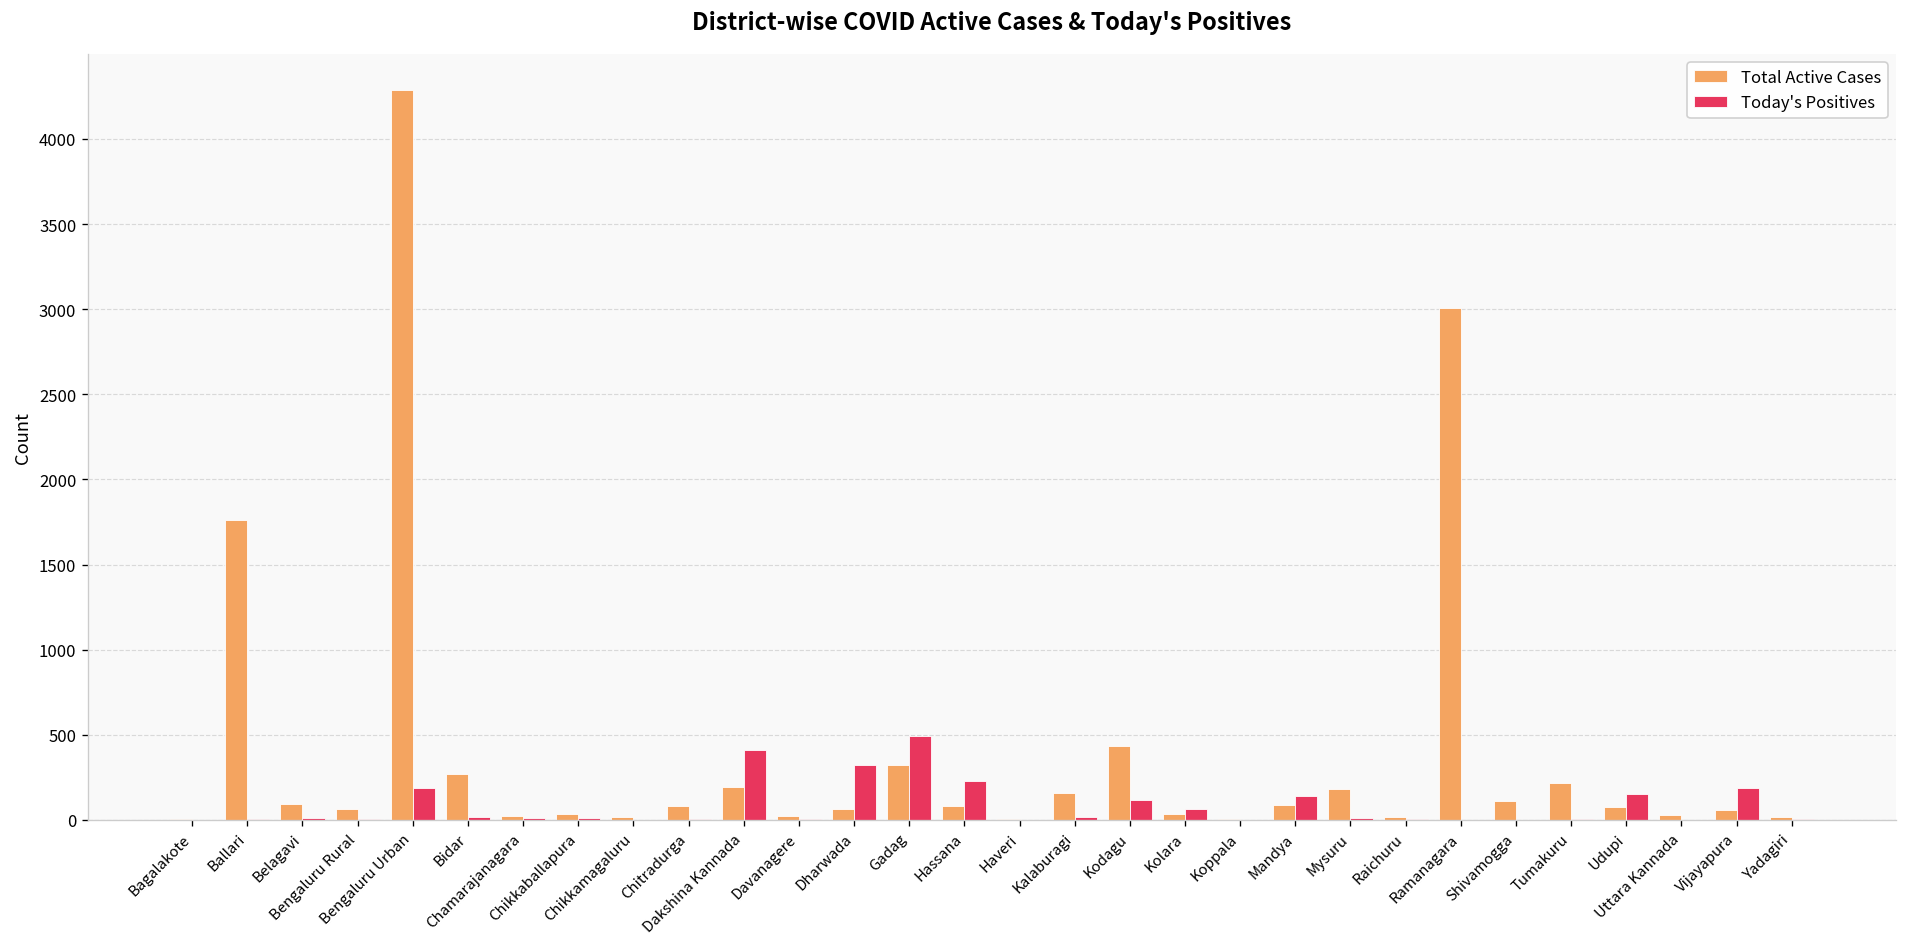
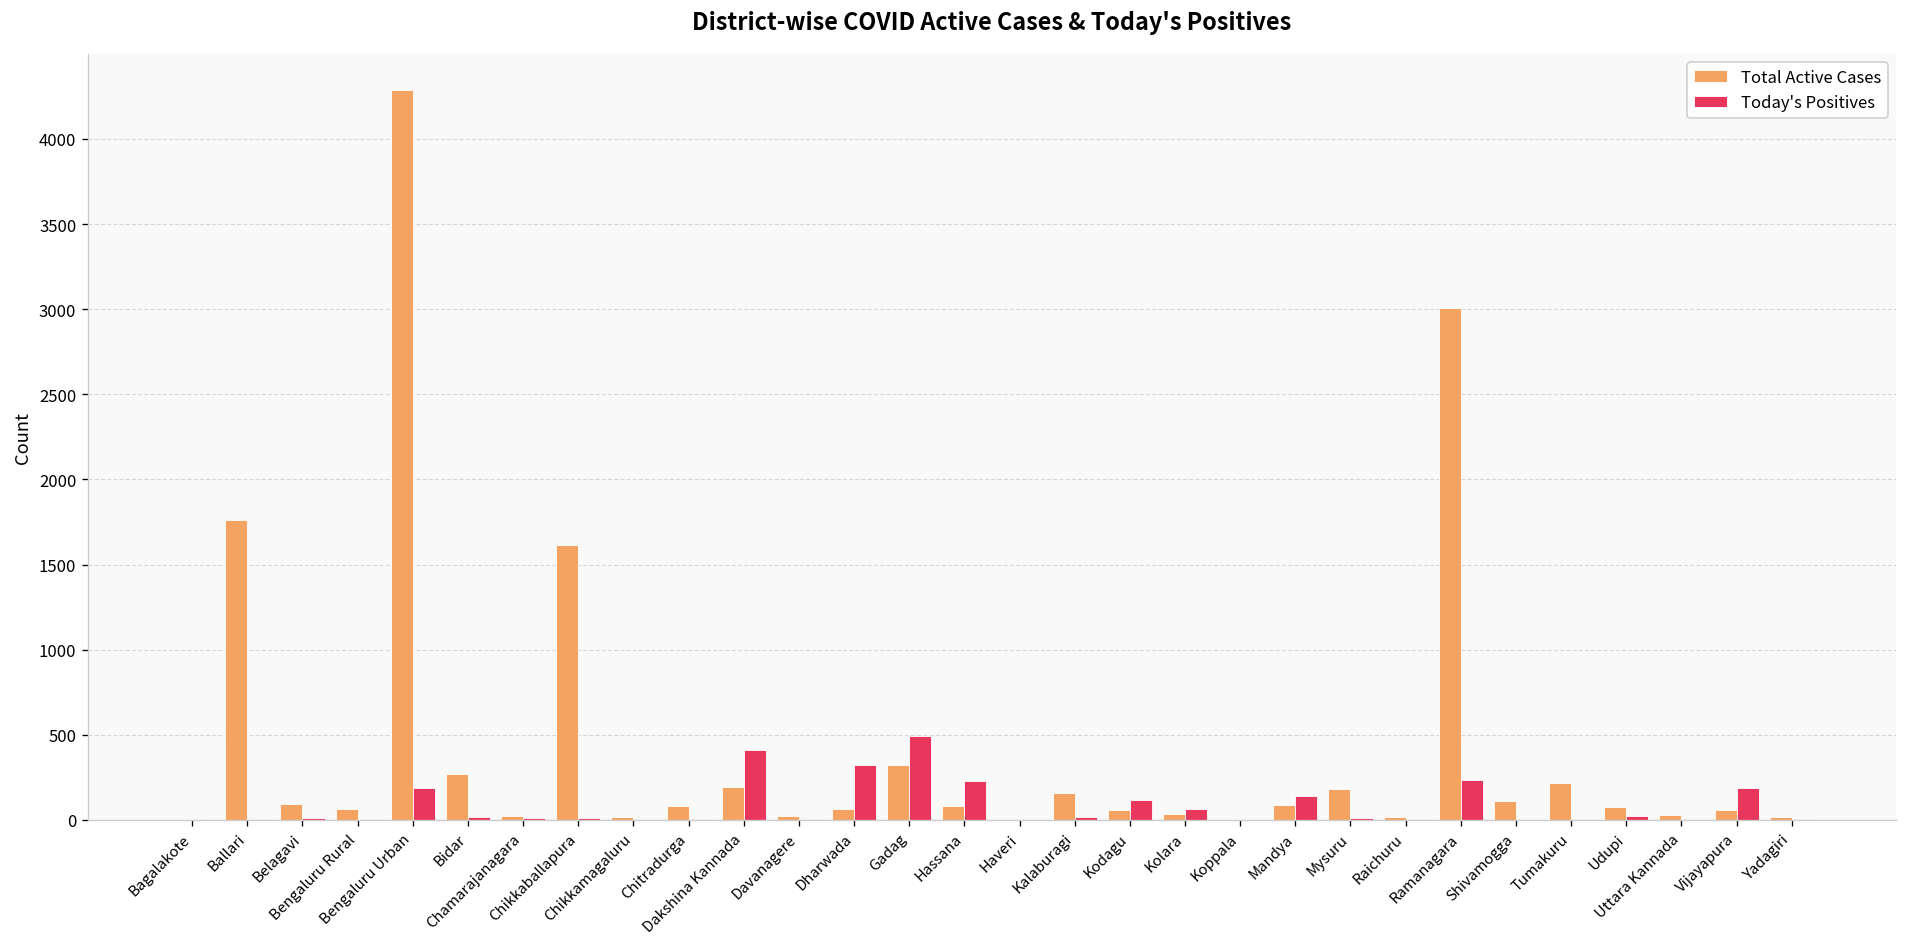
Total Active Cases, Chikkaballapura: 30 -> 1620
Total Active Cases, Kodagu: 430 -> 60
Today's Positives, Ramanagara: 0 -> 230
Today's Positives, Udupi: 150 -> 20
